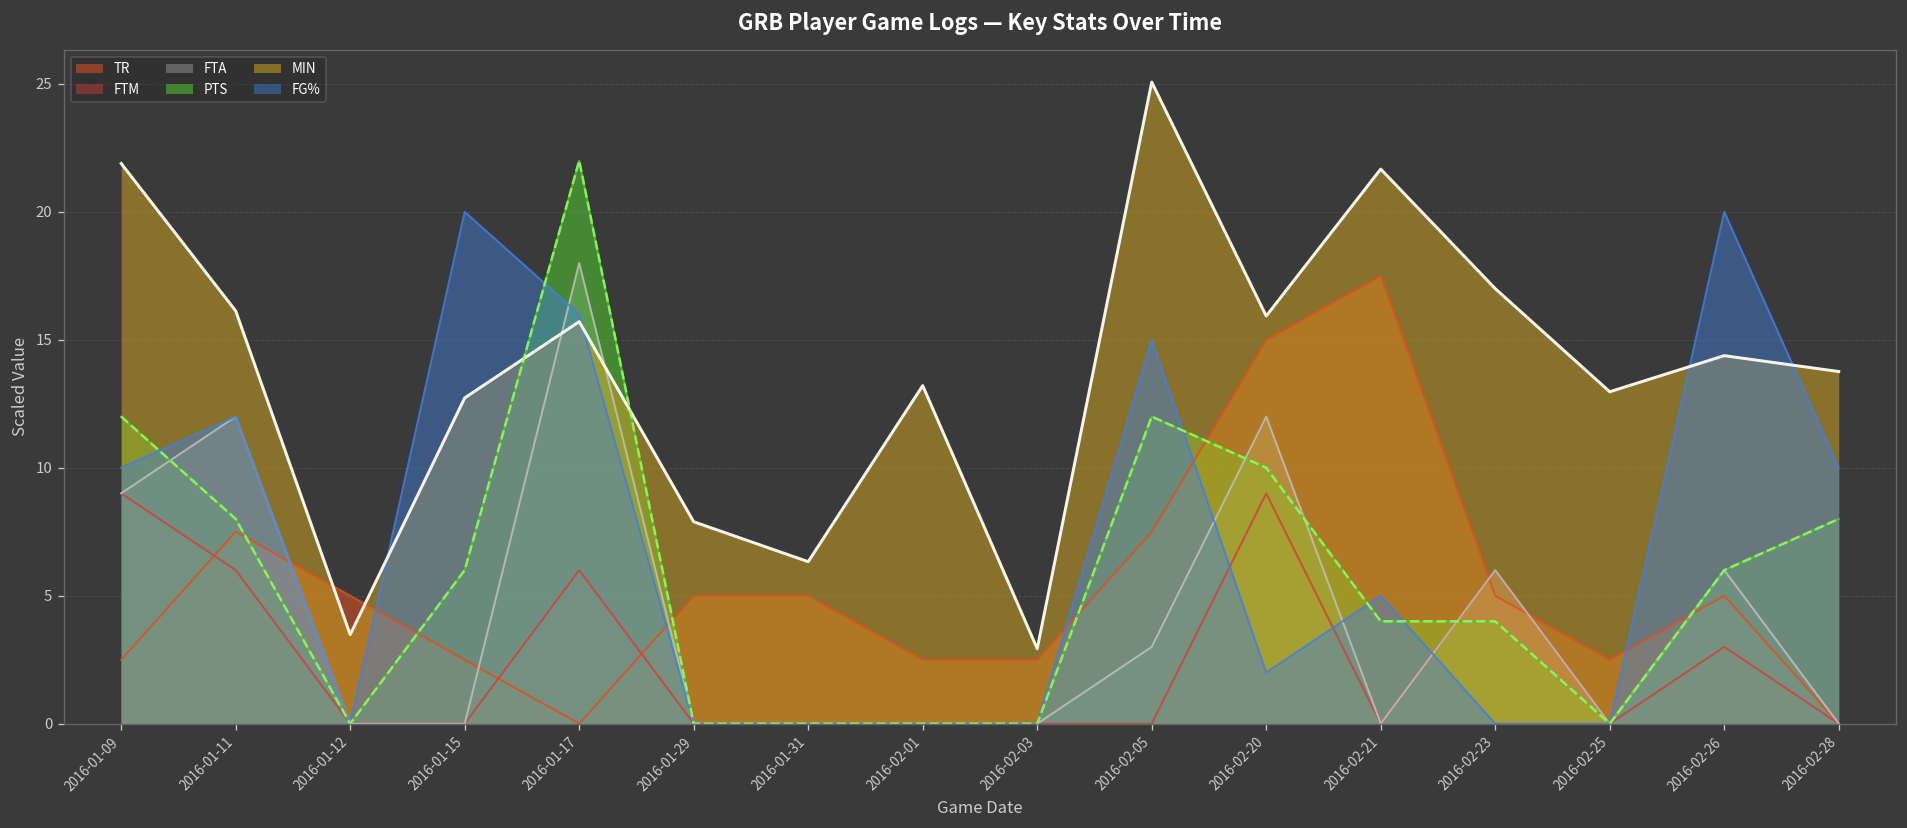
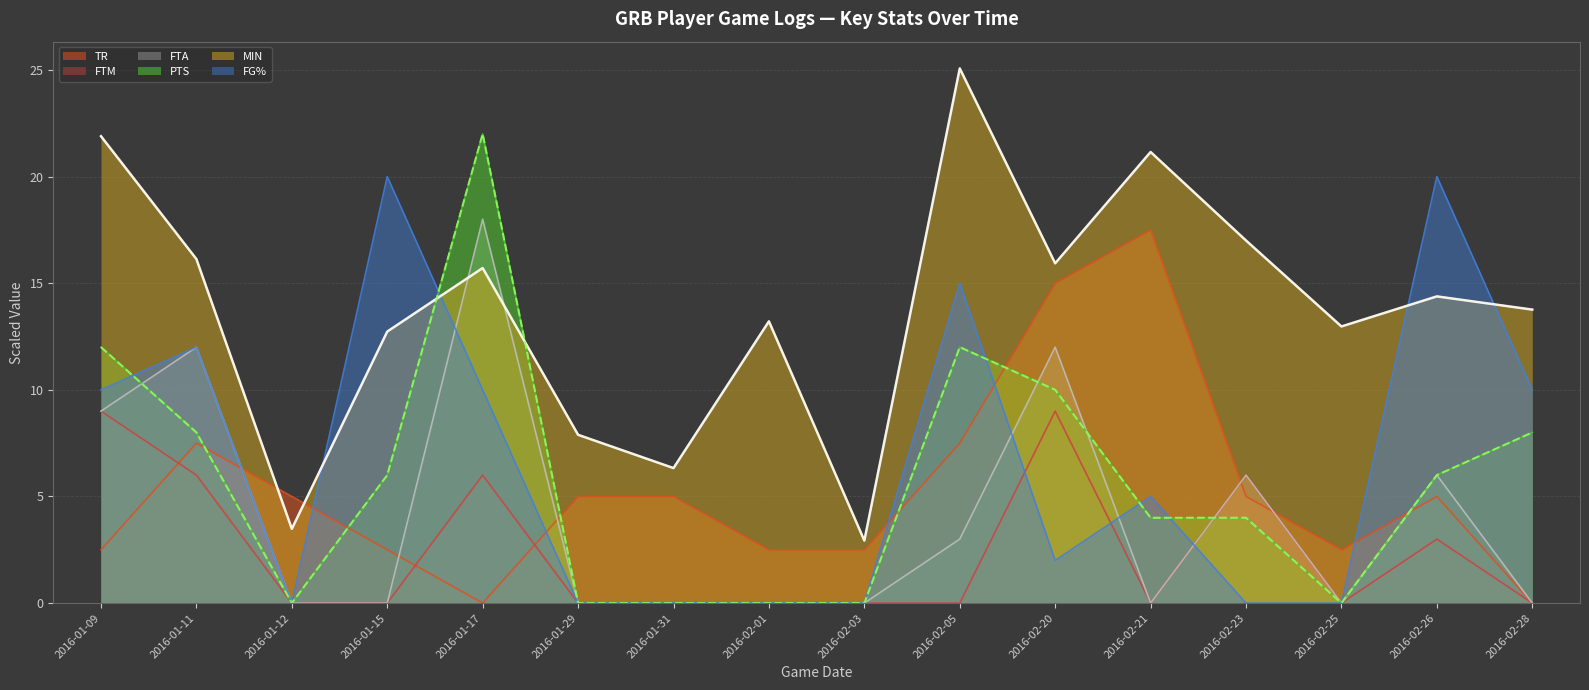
FG%, 2016-01-17: 16.0 -> 10.0
MIN, 2016-02-21: 21.7 -> 21.2
